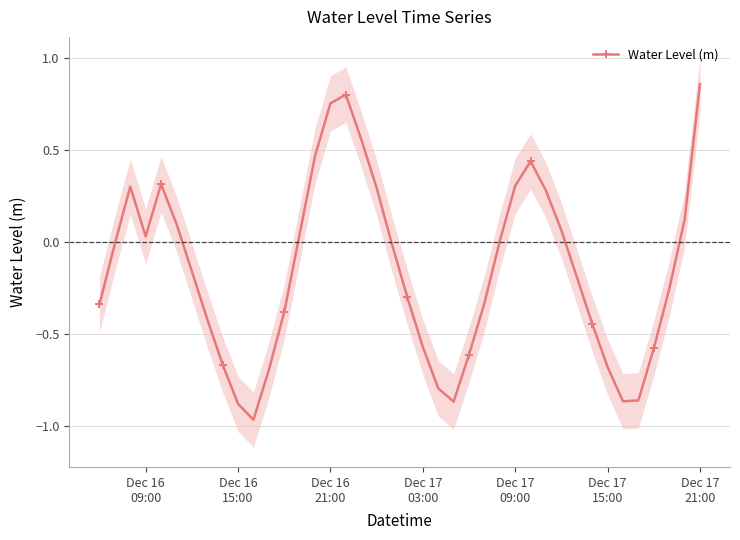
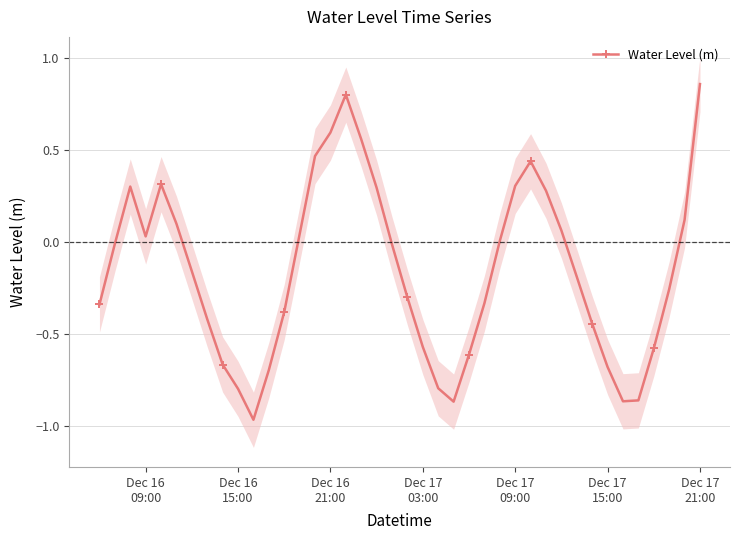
Water Level (m), Dec 16 15:00: -0.88 -> -0.80
Water Level (m), Dec 16 21:00: 0.75 -> 0.59
